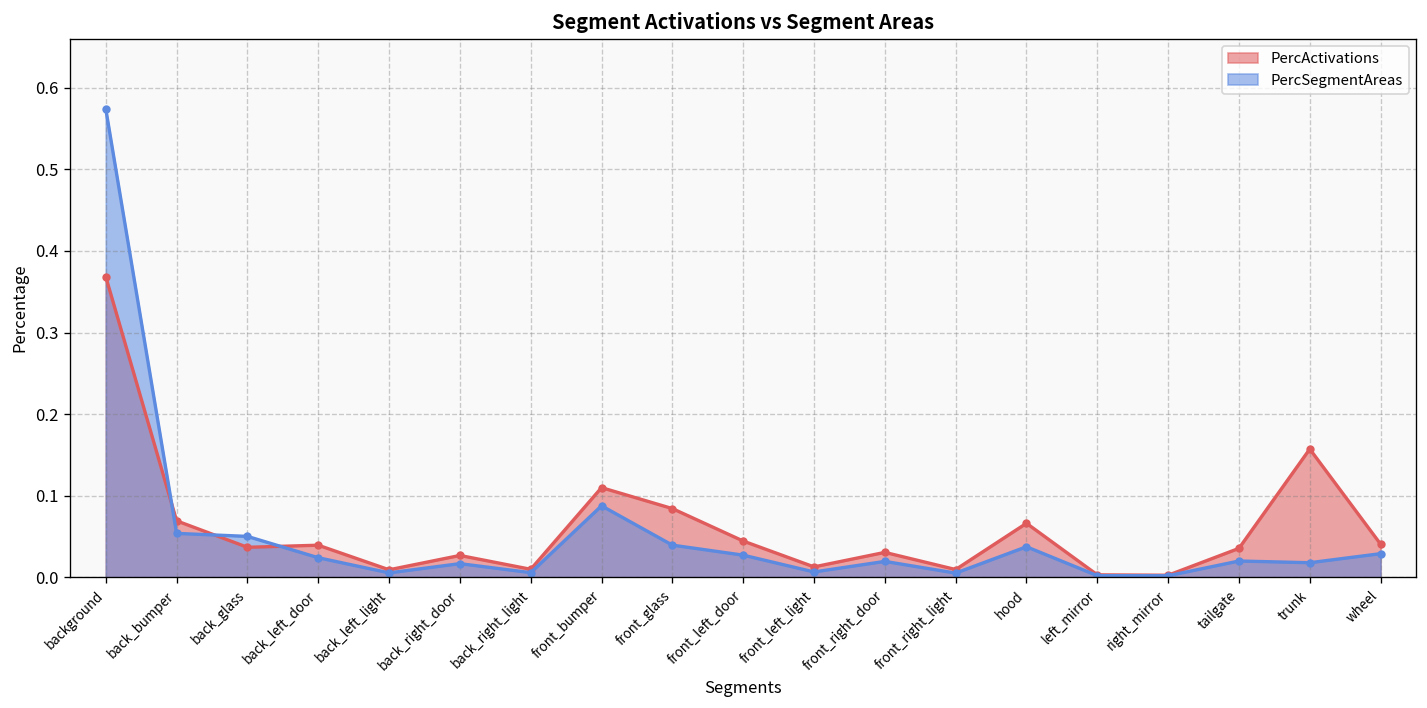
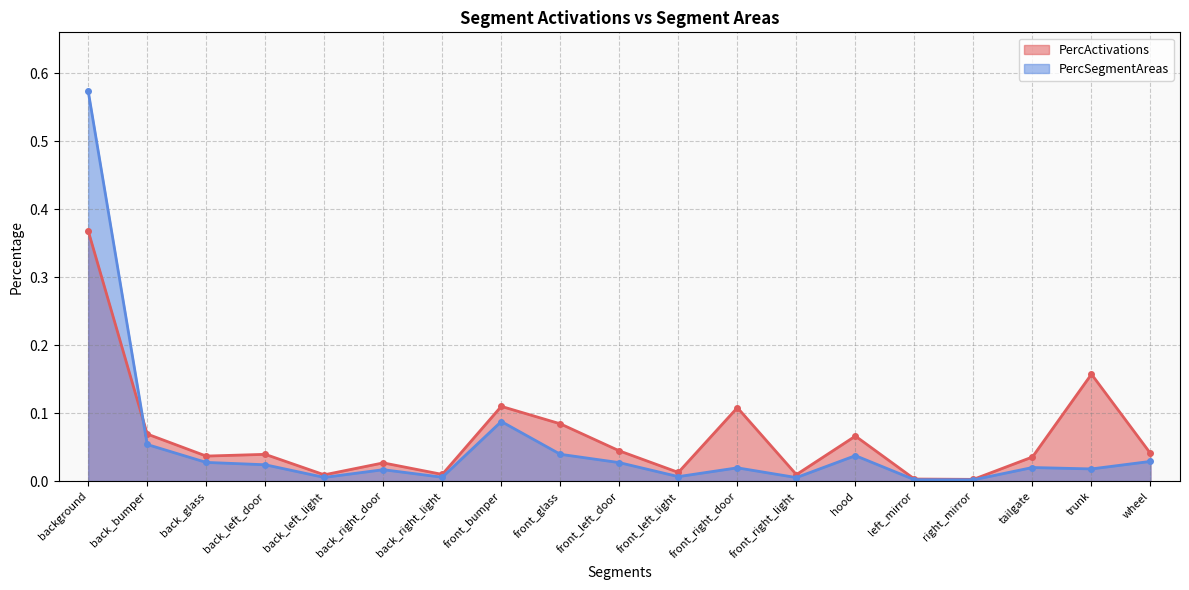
PercSegmentAreas, back_glass: 0.05 -> 0.03
PercActivations, front_right_door: 0.03 -> 0.11
